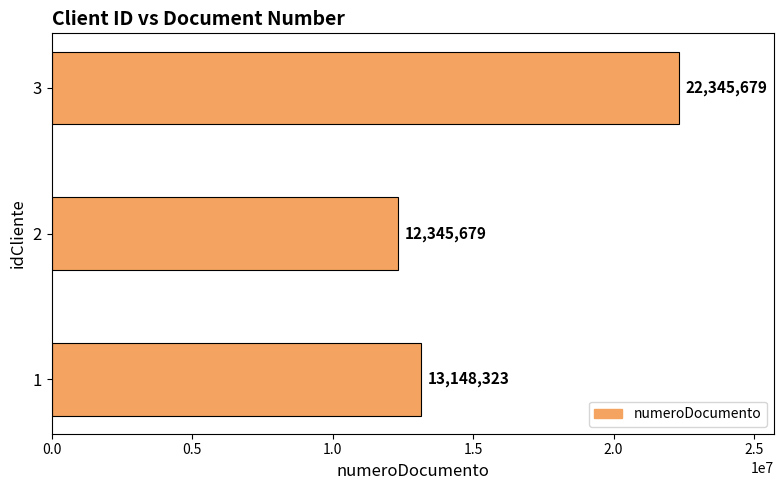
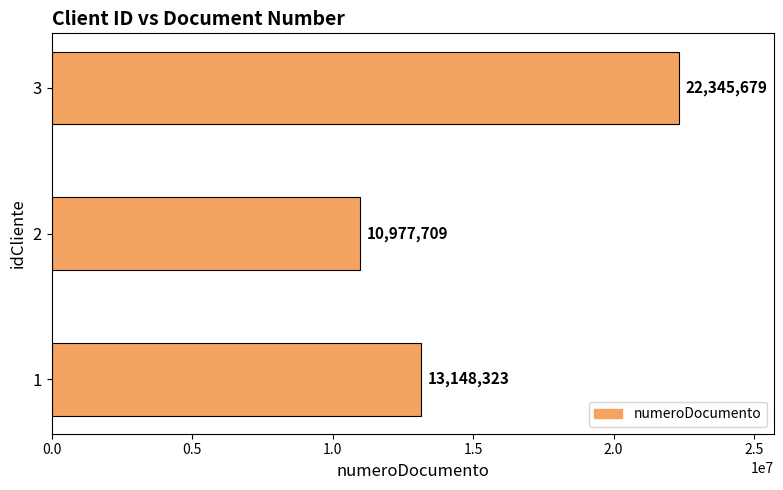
2: 12,345,679 -> 10,977,709
